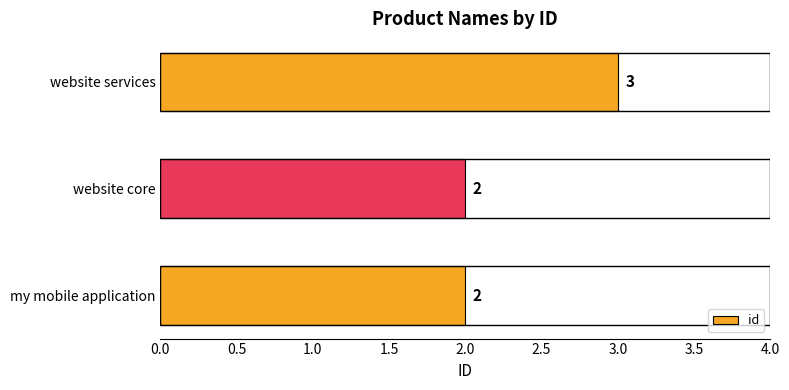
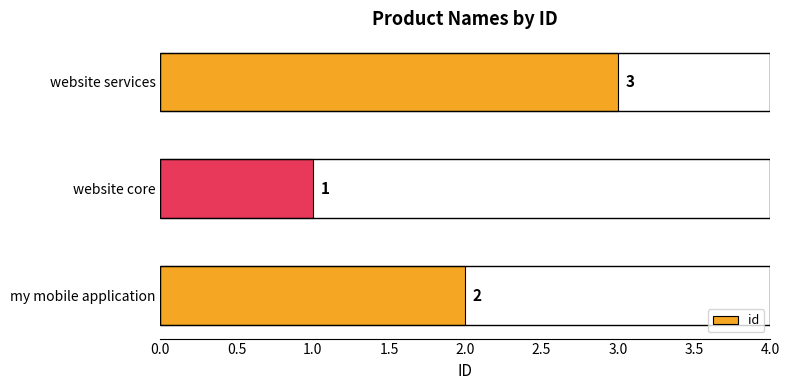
website core: 2 -> 1
